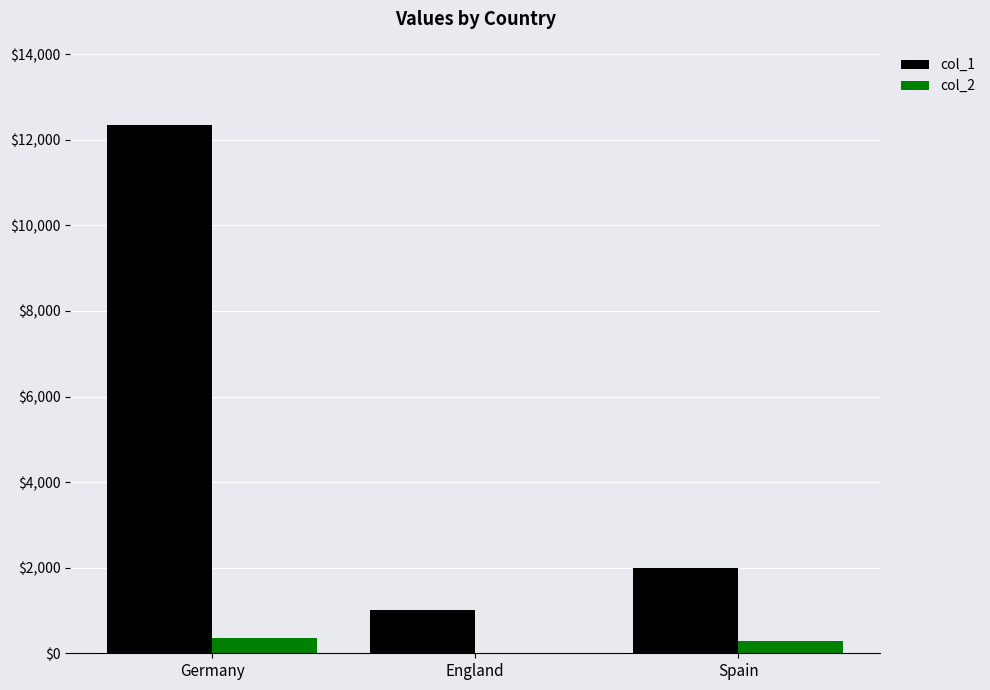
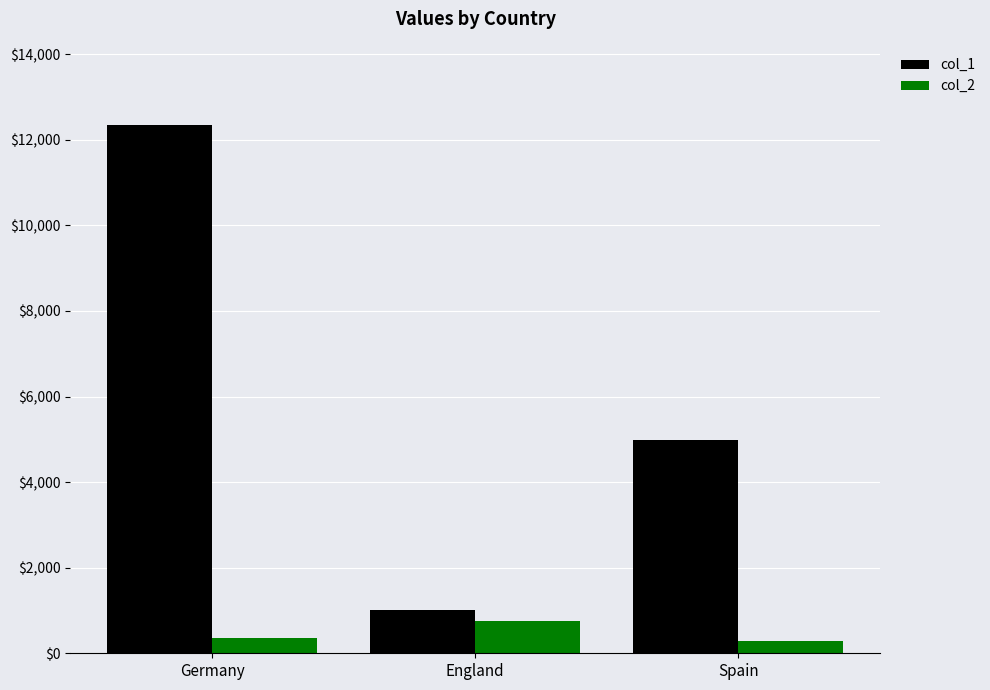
col_2, England: $0 -> $700
col_1, Spain: $2,000 -> $5,000
